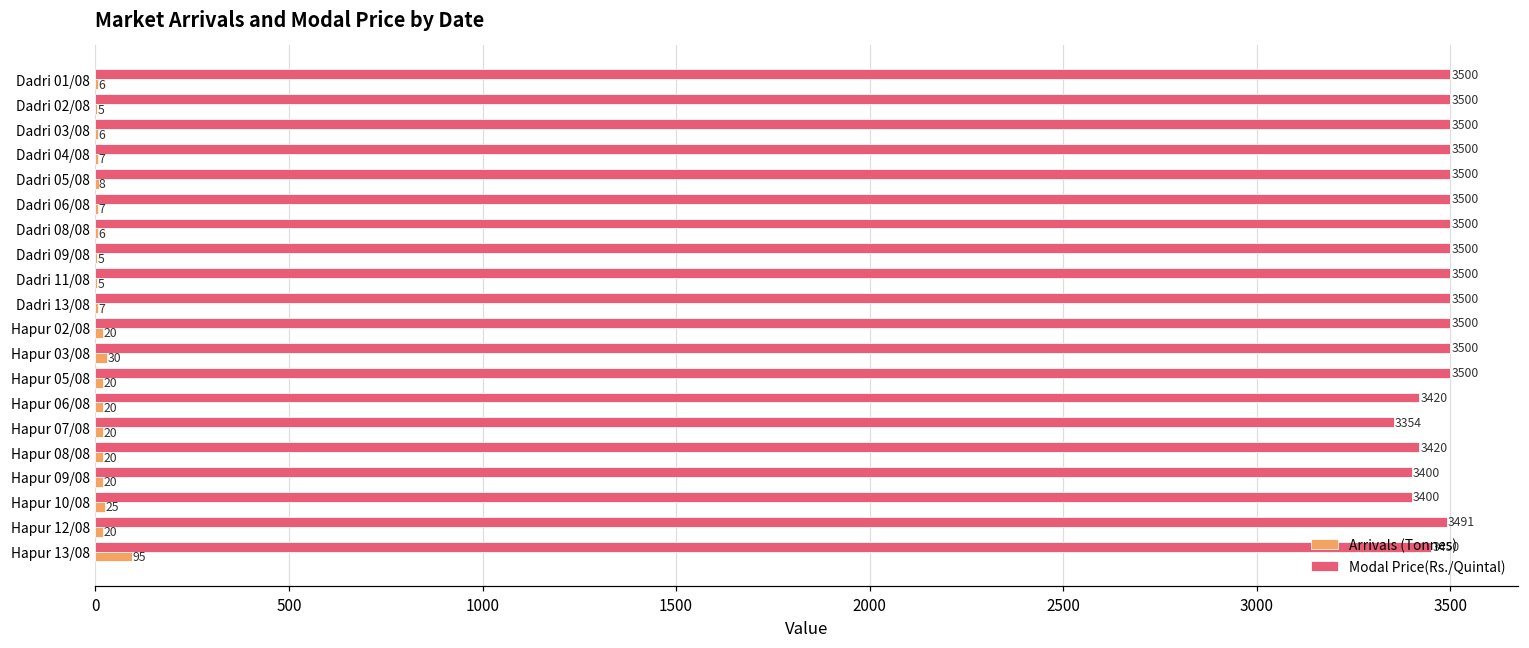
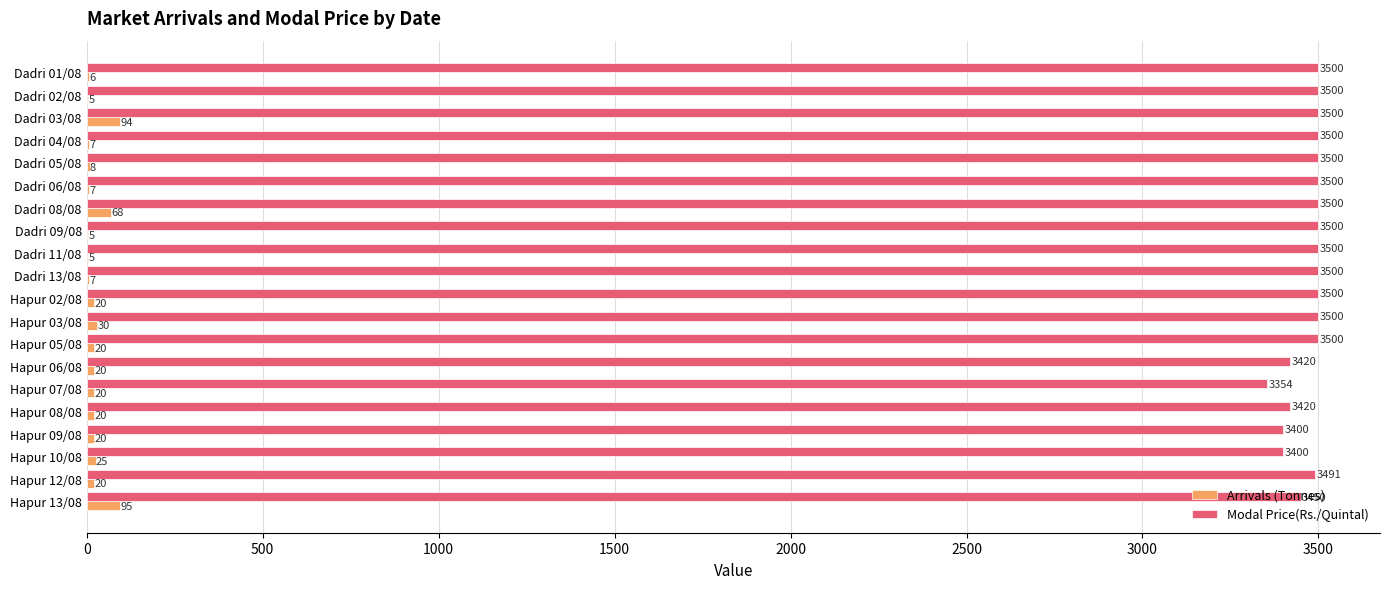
Arrivals (Tonnes), Dadri 03/08: 6 -> 94
Arrivals (Tonnes), Dadri 08/08: 6 -> 68
